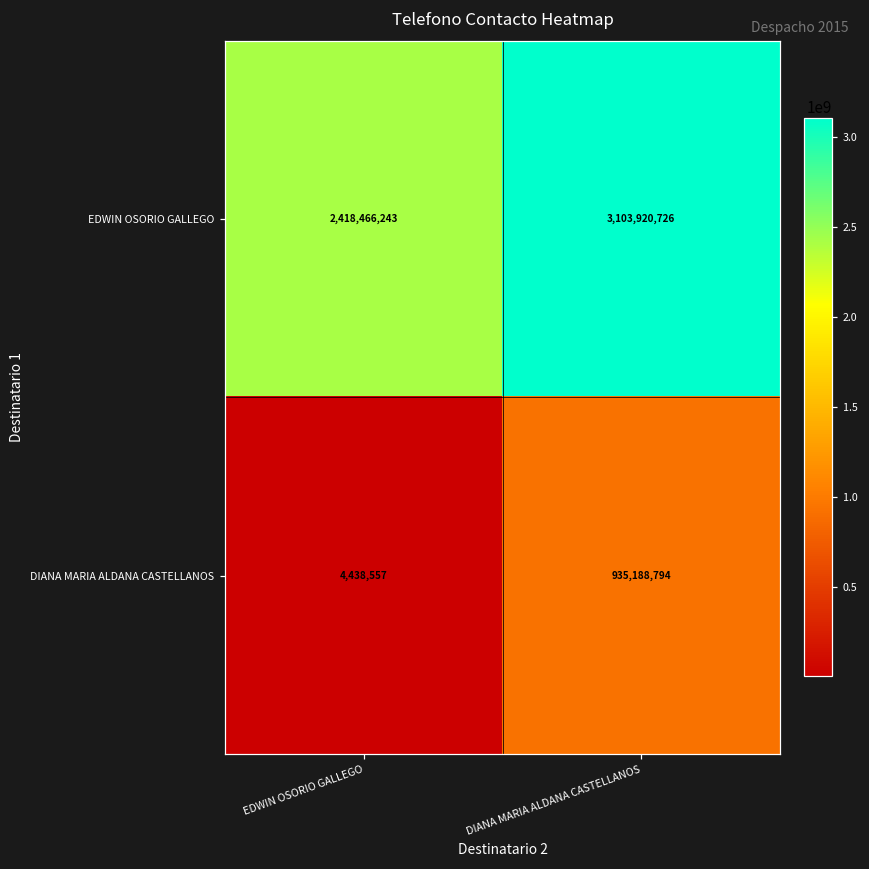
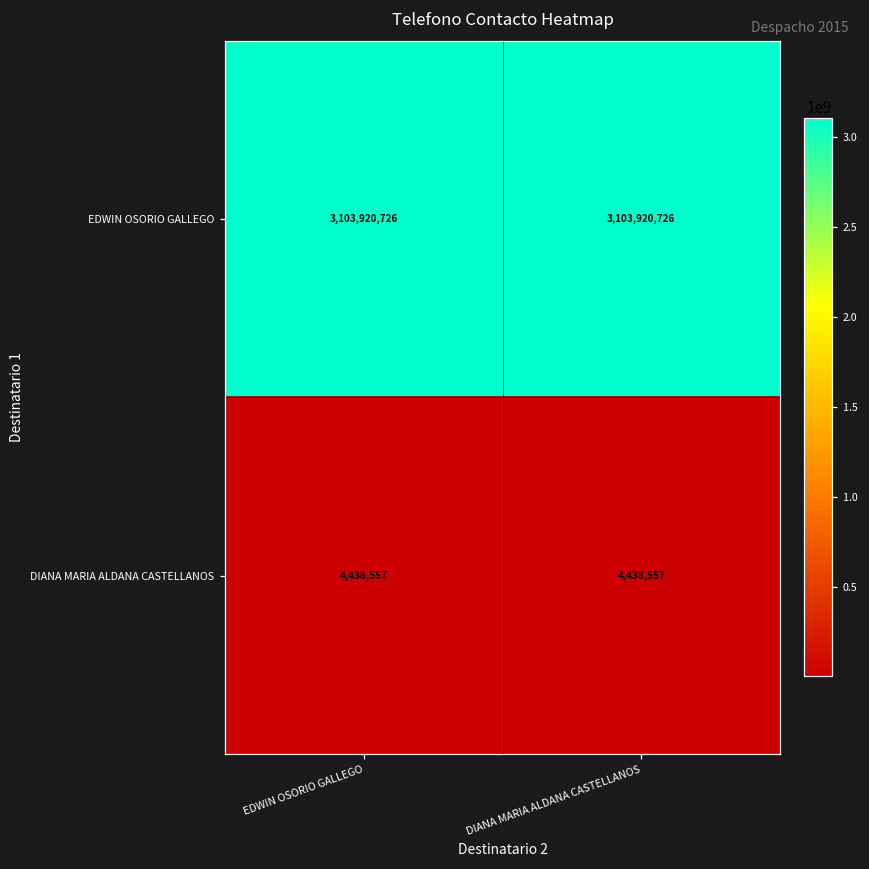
EDWIN OSORIO GALLEGO, EDWIN OSORIO GALLEGO: 2,418,466,243 -> 3,103,920,726
DIANA MARIA ALDANA CASTELLANOS, DIANA MARIA ALDANA CASTELLANOS: 935,188,794 -> 4,438,557
